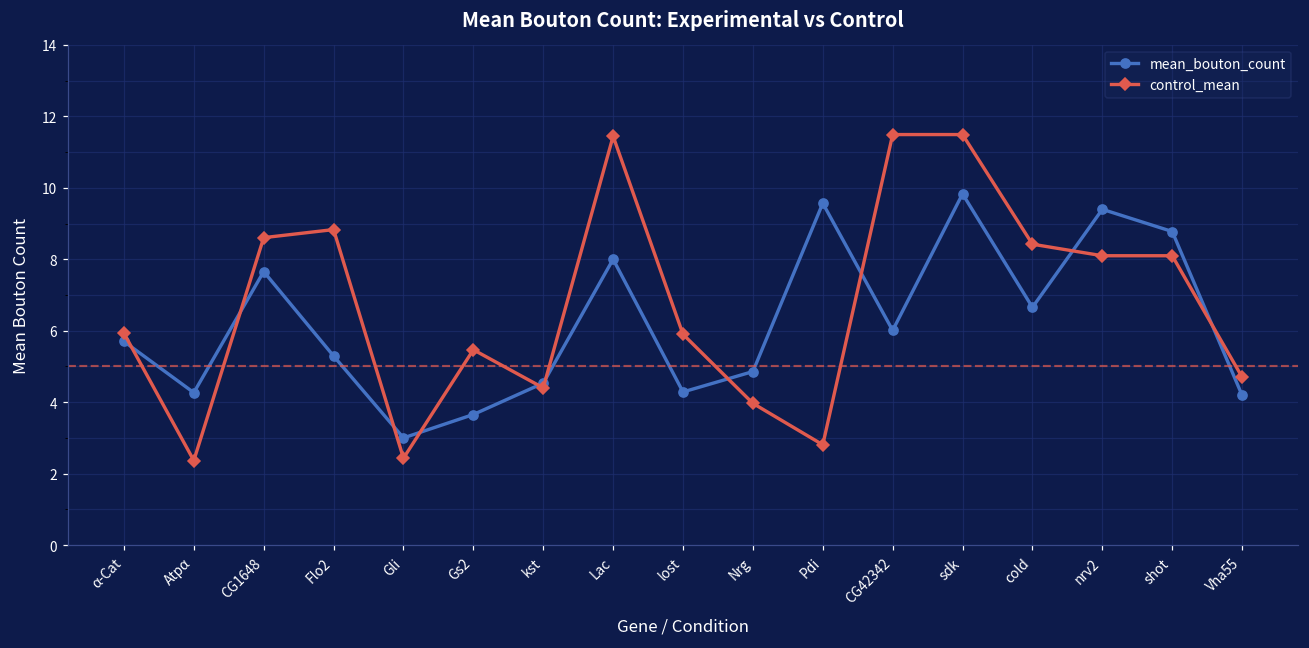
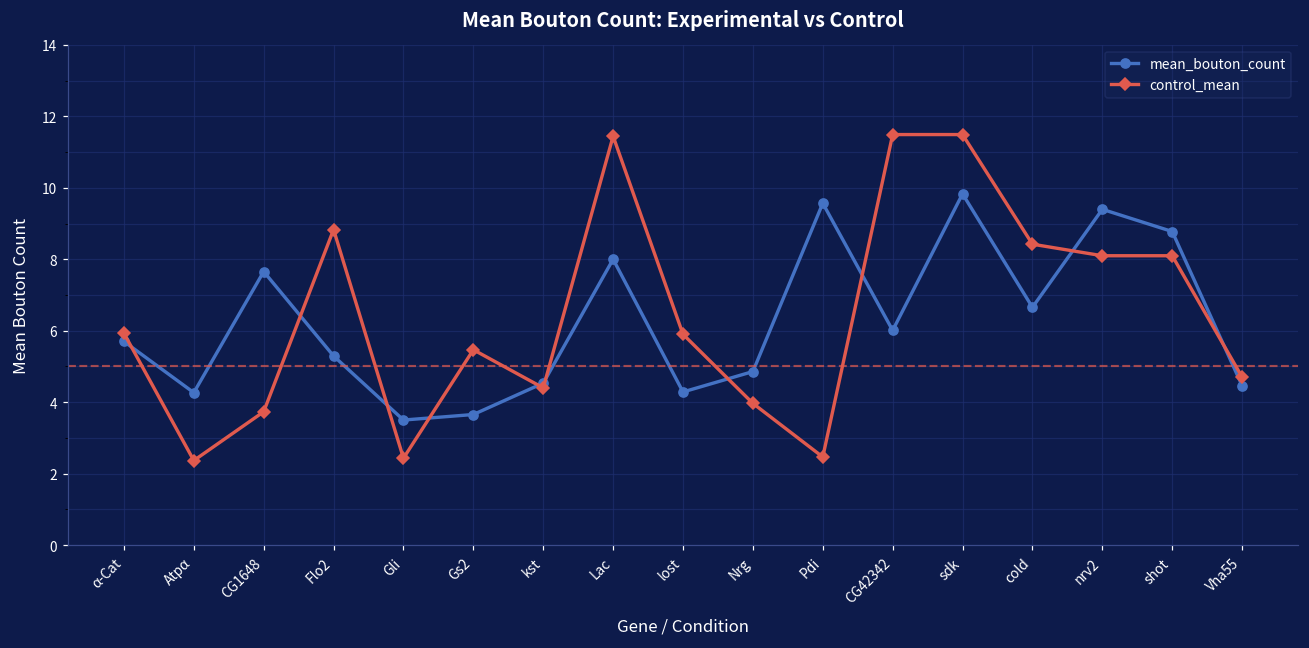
control_mean, CG1648: 8.6 -> 3.7
mean_bouton_count, Gli: 3.0 -> 3.5
control_mean, Pdi: 2.8 -> 2.5
mean_bouton_count, Vha55: 4.2 -> 4.5
